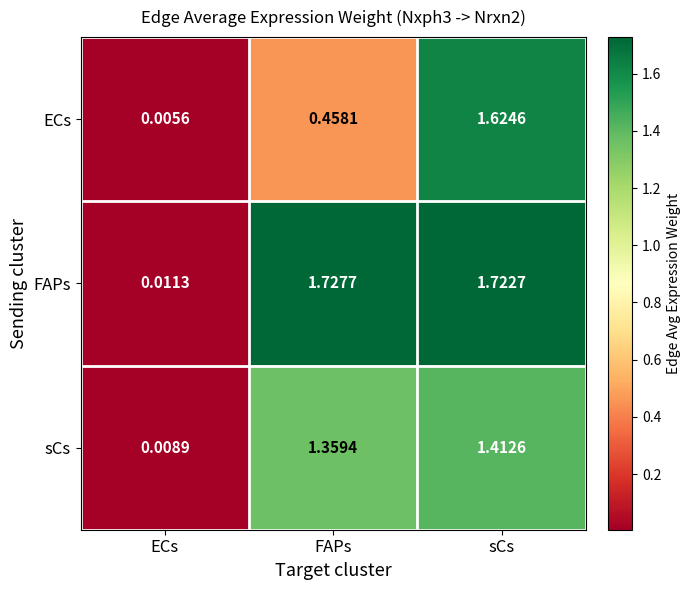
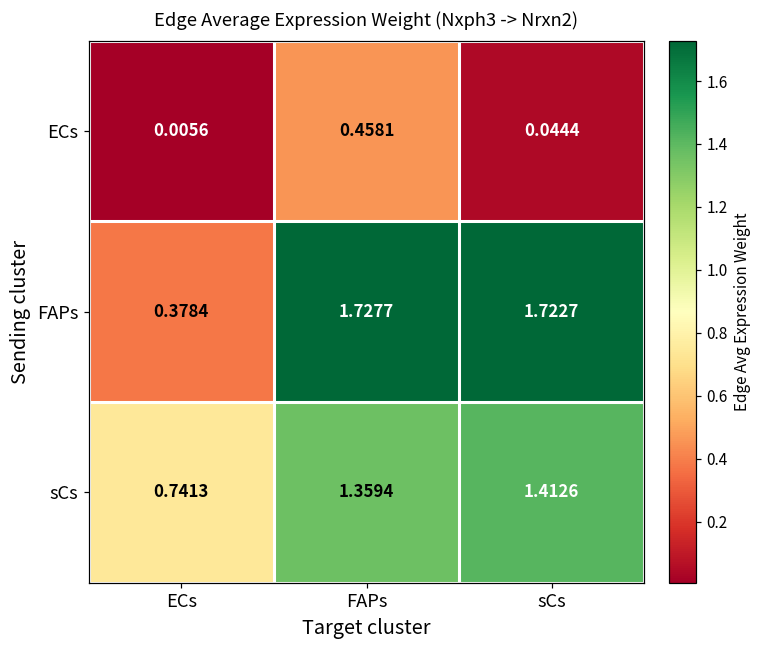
ECs, sCs: 1.6246 -> 0.0444
FAPs, ECs: 0.0113 -> 0.3784
sCs, ECs: 0.0089 -> 0.7413
